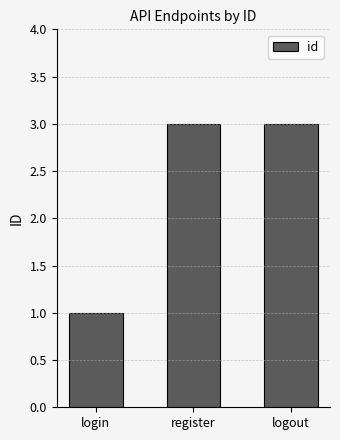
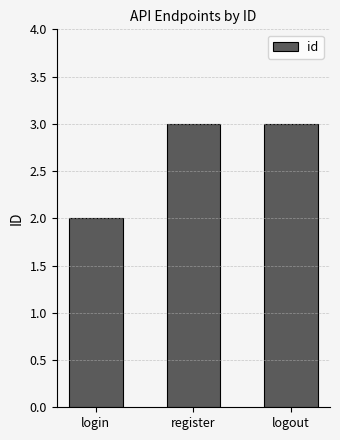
login: 1 -> 2
